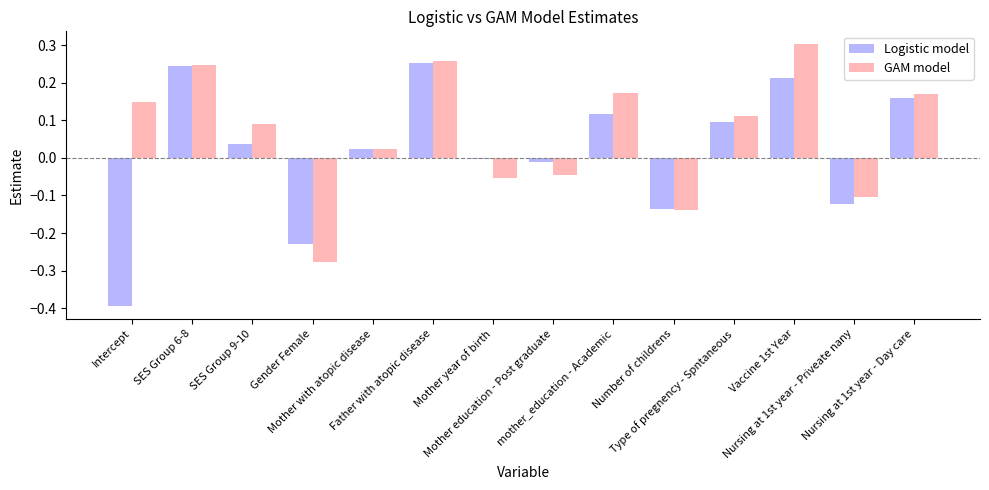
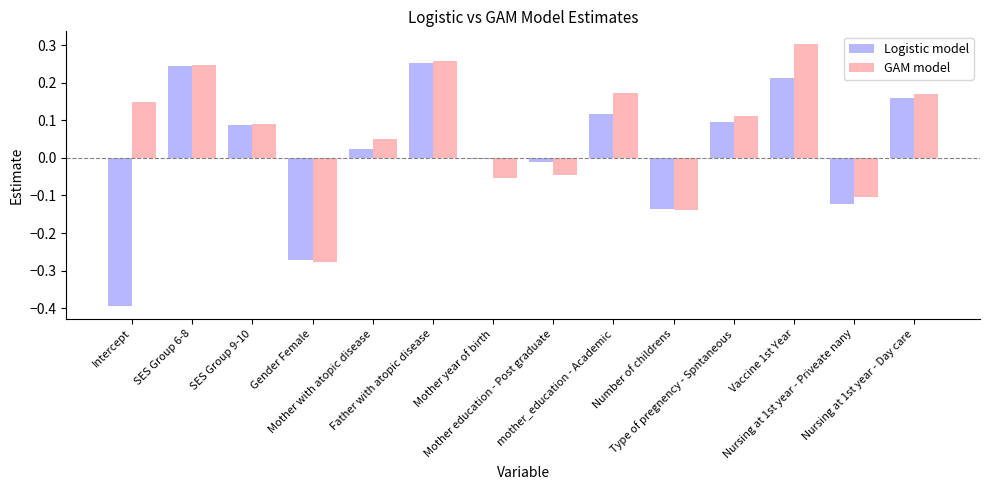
Logistic model, SES Group 9-10: 0.04 -> 0.09
Logistic model, Gender Female: -0.23 -> -0.27
GAM model, Mother with atopic disease: 0.02 -> 0.05
